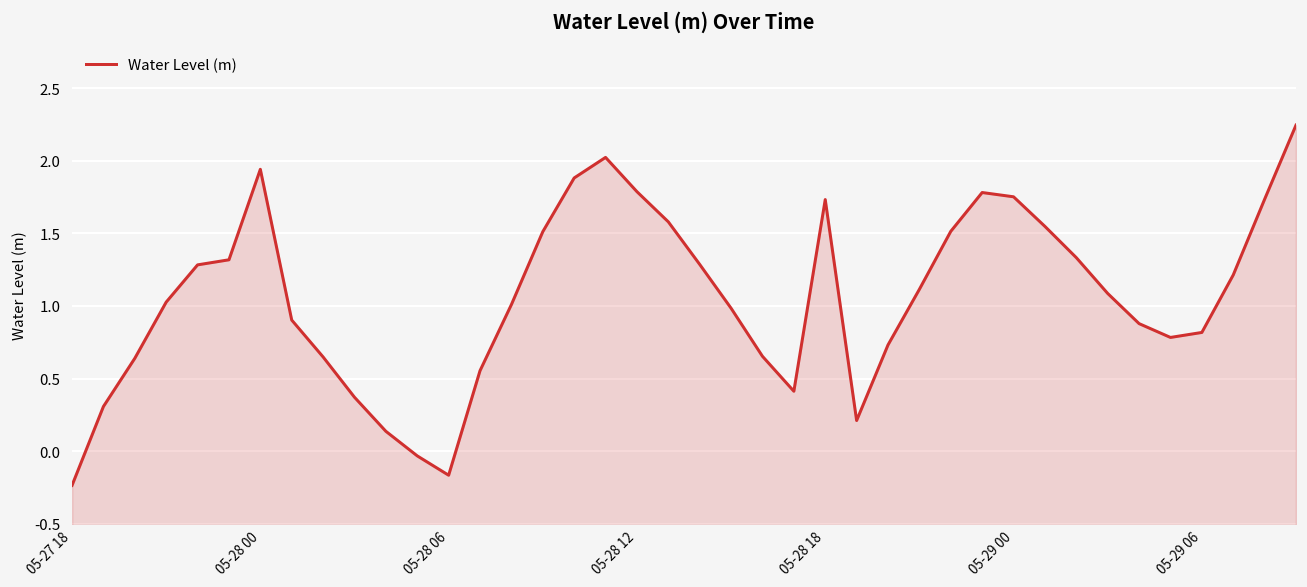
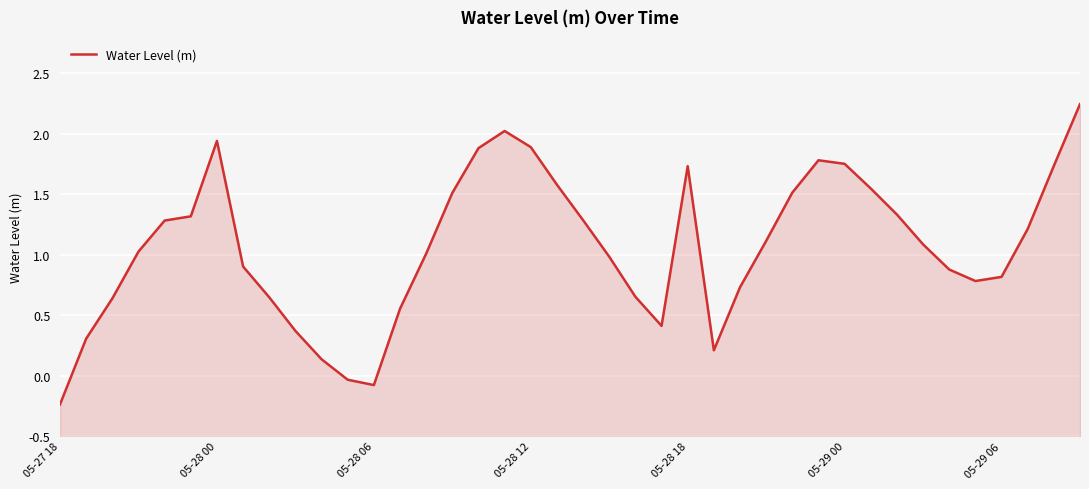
05-28 06: -0.17 -> -0.08
05-28 12: 1.79 -> 1.89
